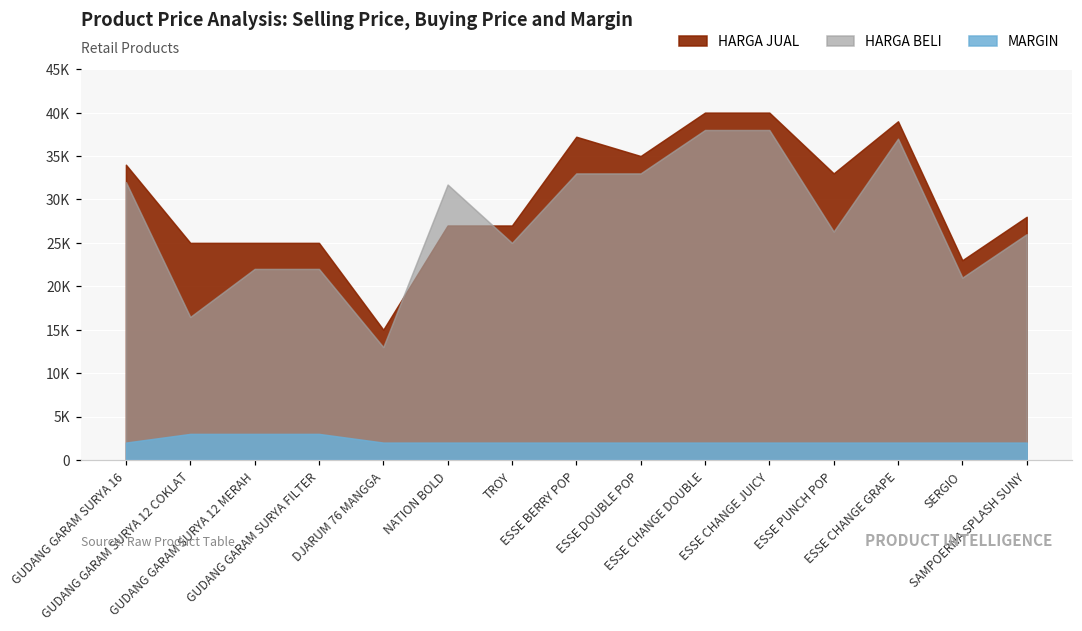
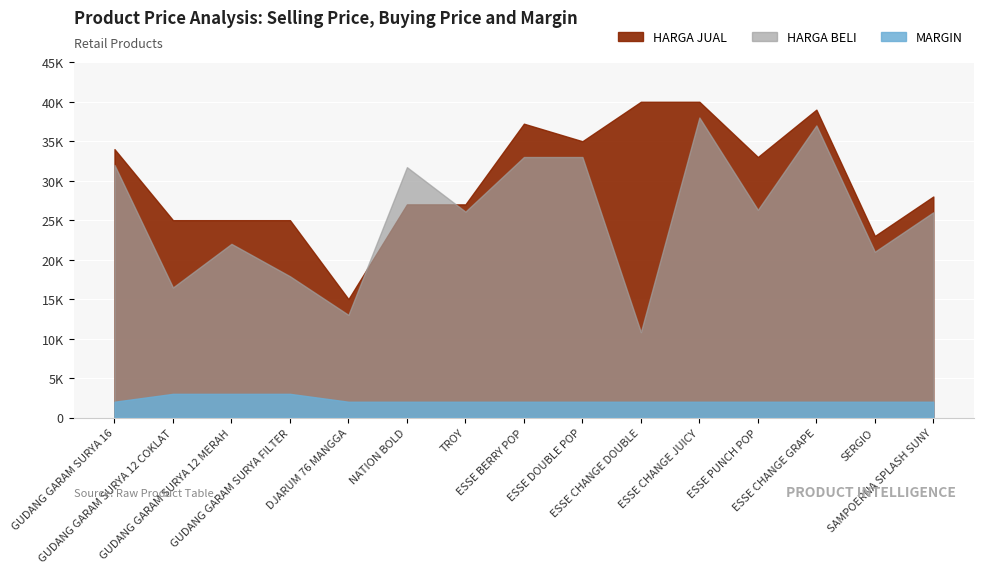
HARGA BELI, GUDANG GARAM SURYA FILTER: 22000 -> 18000
HARGA BELI, TROY: 25000 -> 26000
HARGA BELI, ESSE CHANGE DOUBLE: 38000 -> 11000
